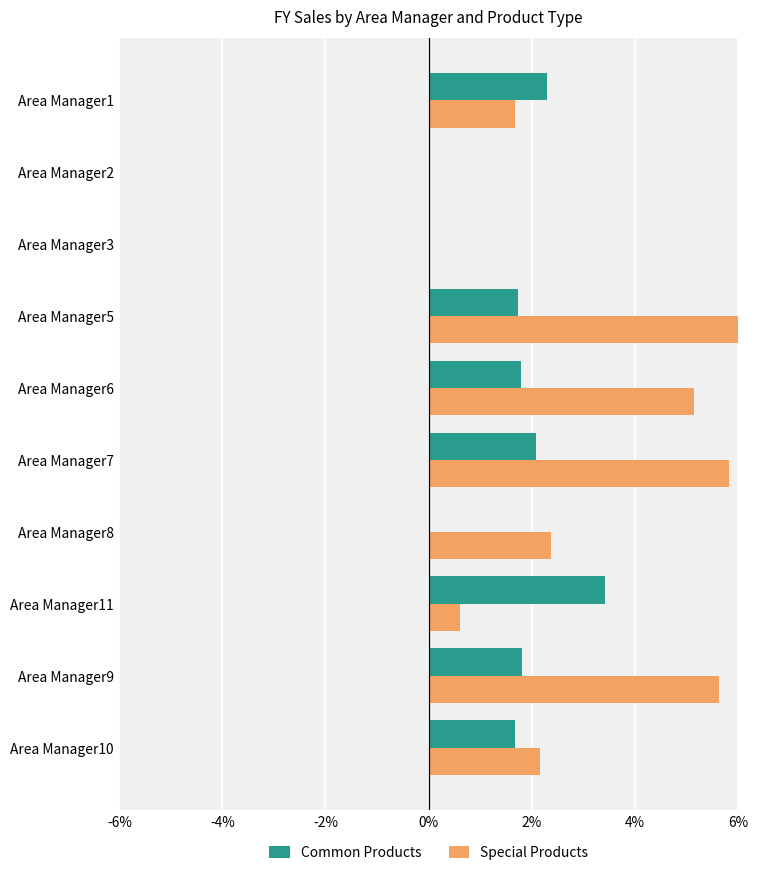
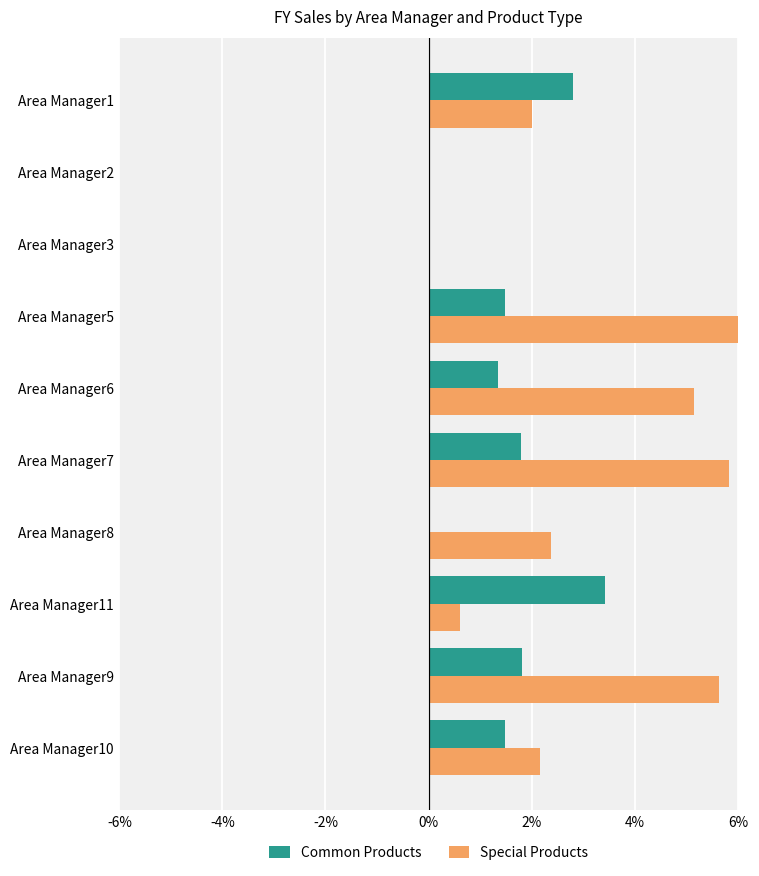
Common Products, Area Manager1: 2.3% -> 2.8%
Special Products, Area Manager1: 1.7% -> 2.0%
Common Products, Area Manager5: 1.7% -> 1.5%
Common Products, Area Manager6: 1.8% -> 1.3%
Common Products, Area Manager7: 2.1% -> 1.8%
Common Products, Area Manager10: 1.7% -> 1.5%
